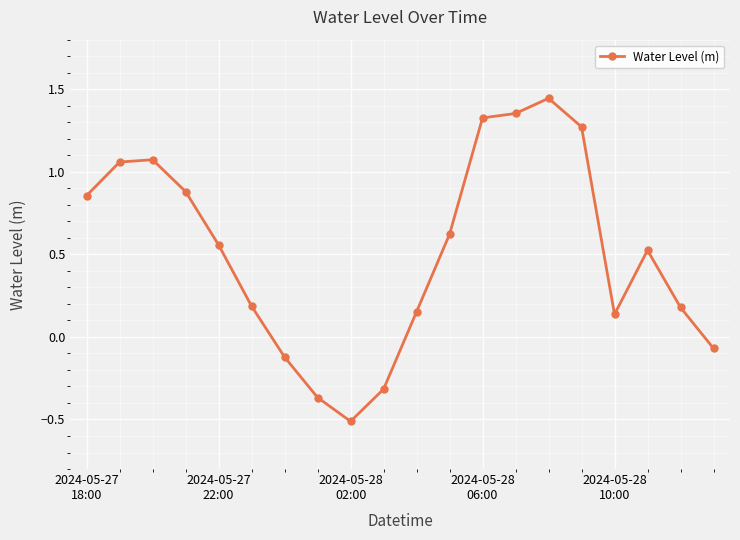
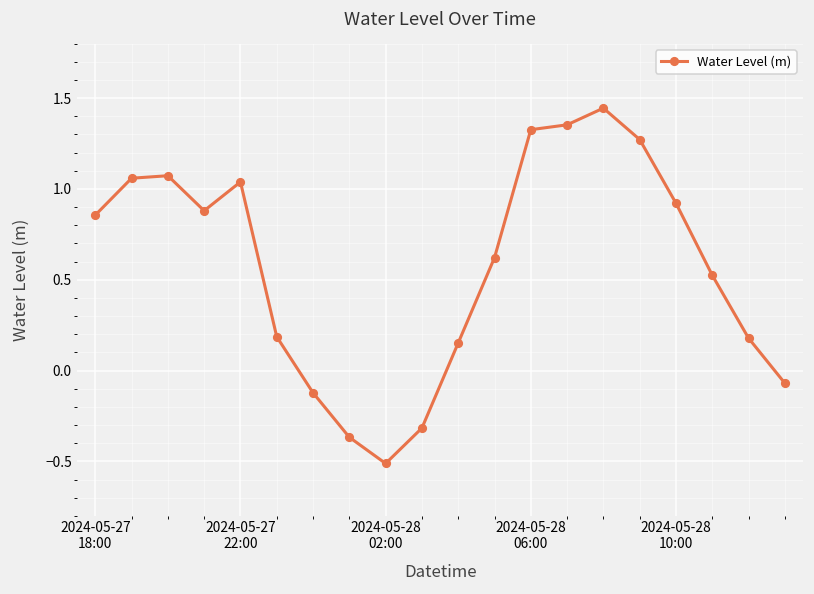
2024-05-27 22:00: 0.56 -> 1.04
2024-05-28 10:00: 0.14 -> 0.92
